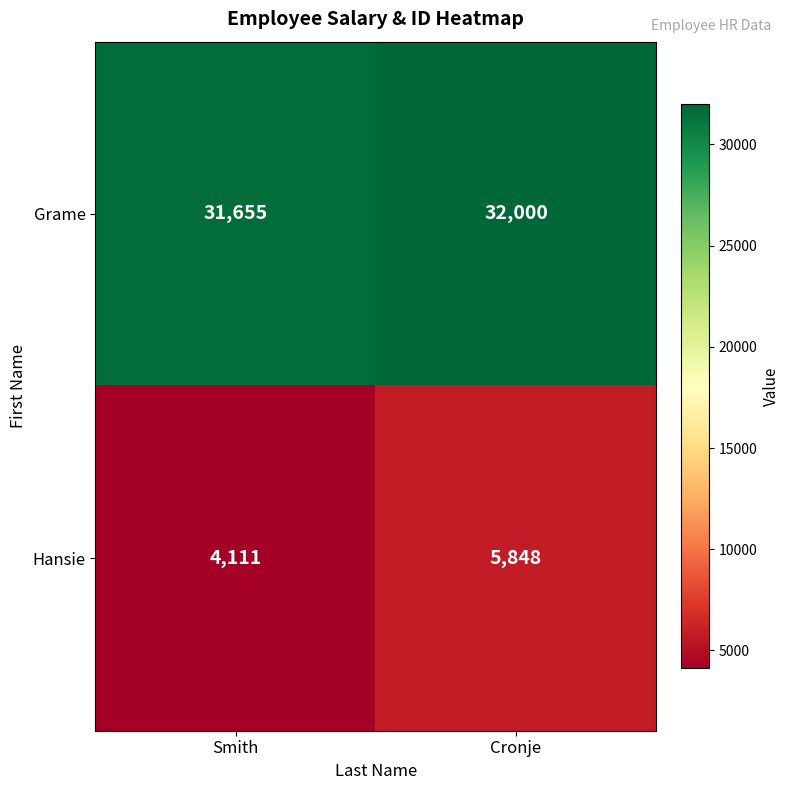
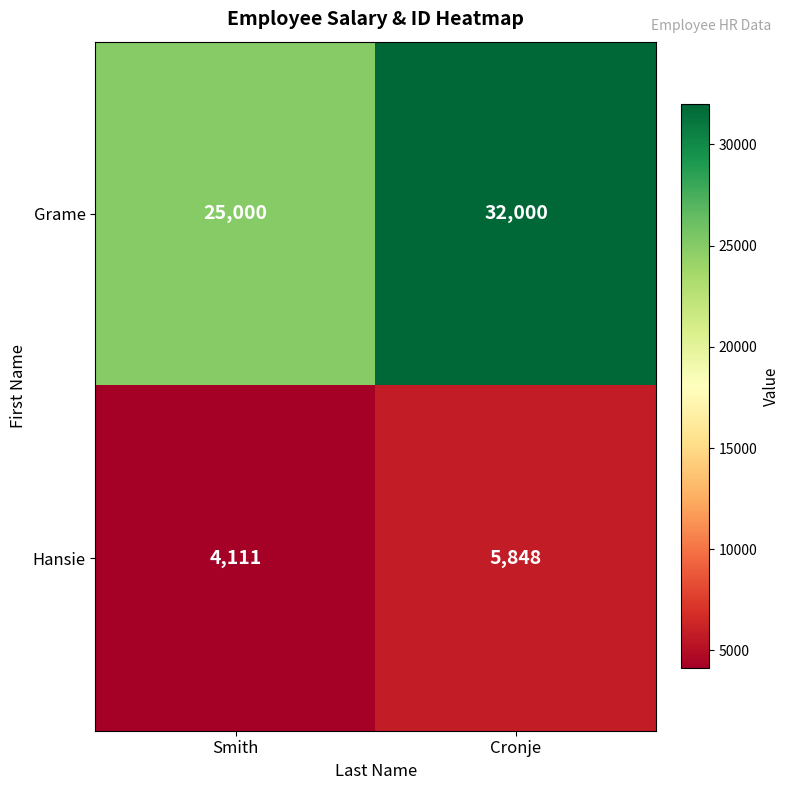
Grame, Smith: 31,655 -> 25,000
